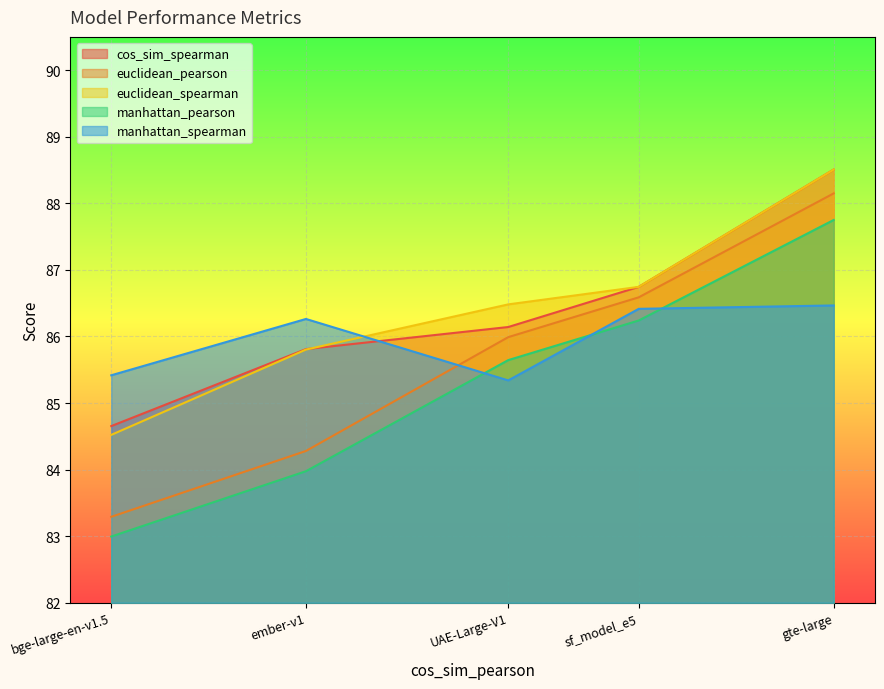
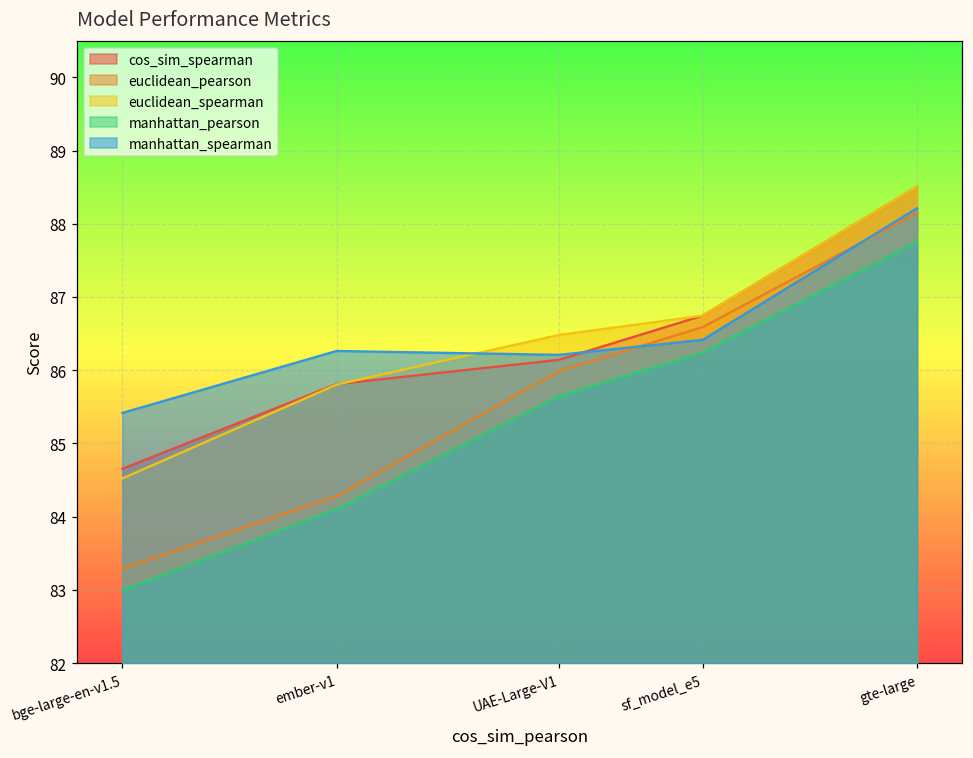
manhattan_pearson, ember-v1: 84.0 -> 84.1
manhattan_spearman, UAE-Large-V1: 85.3 -> 86.2
manhattan_spearman, gte-large: 86.5 -> 88.2
